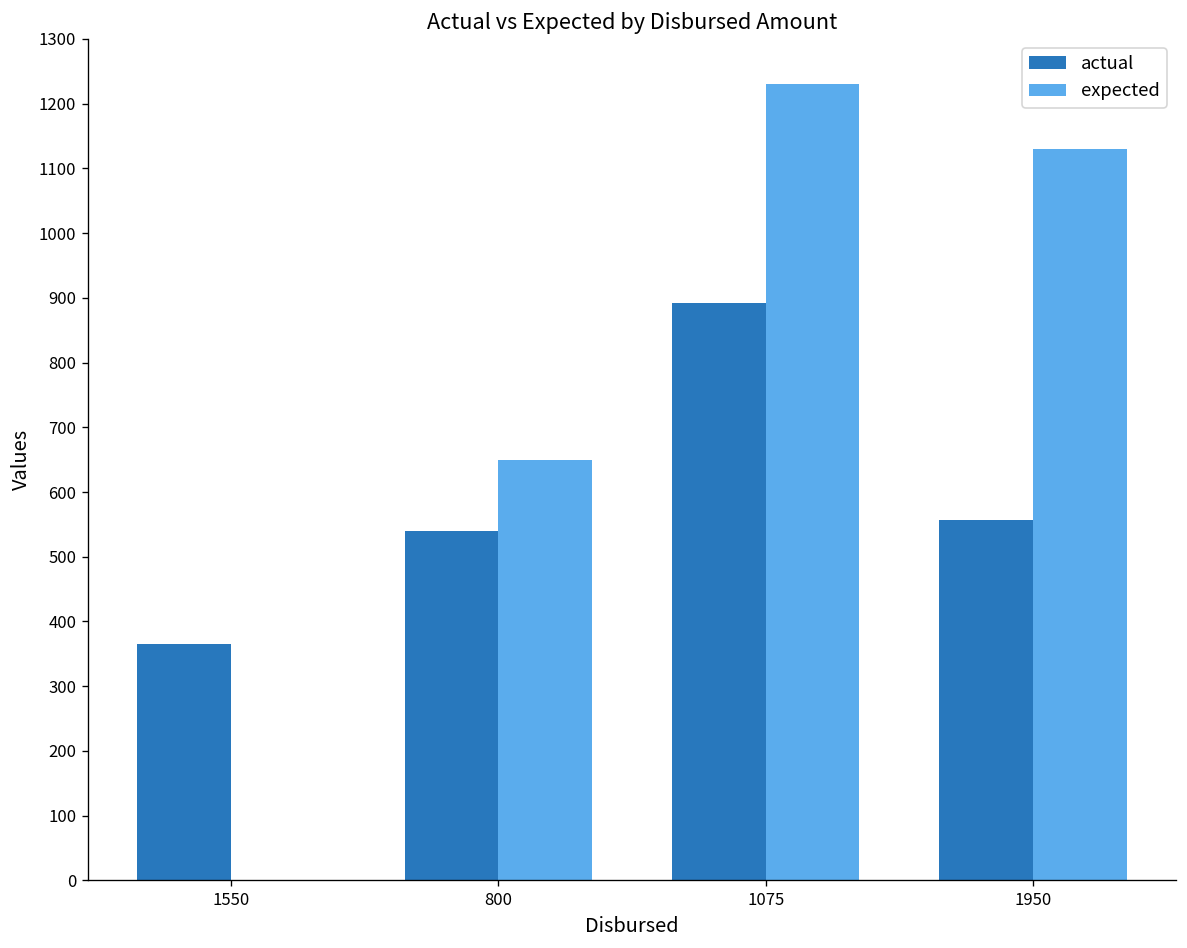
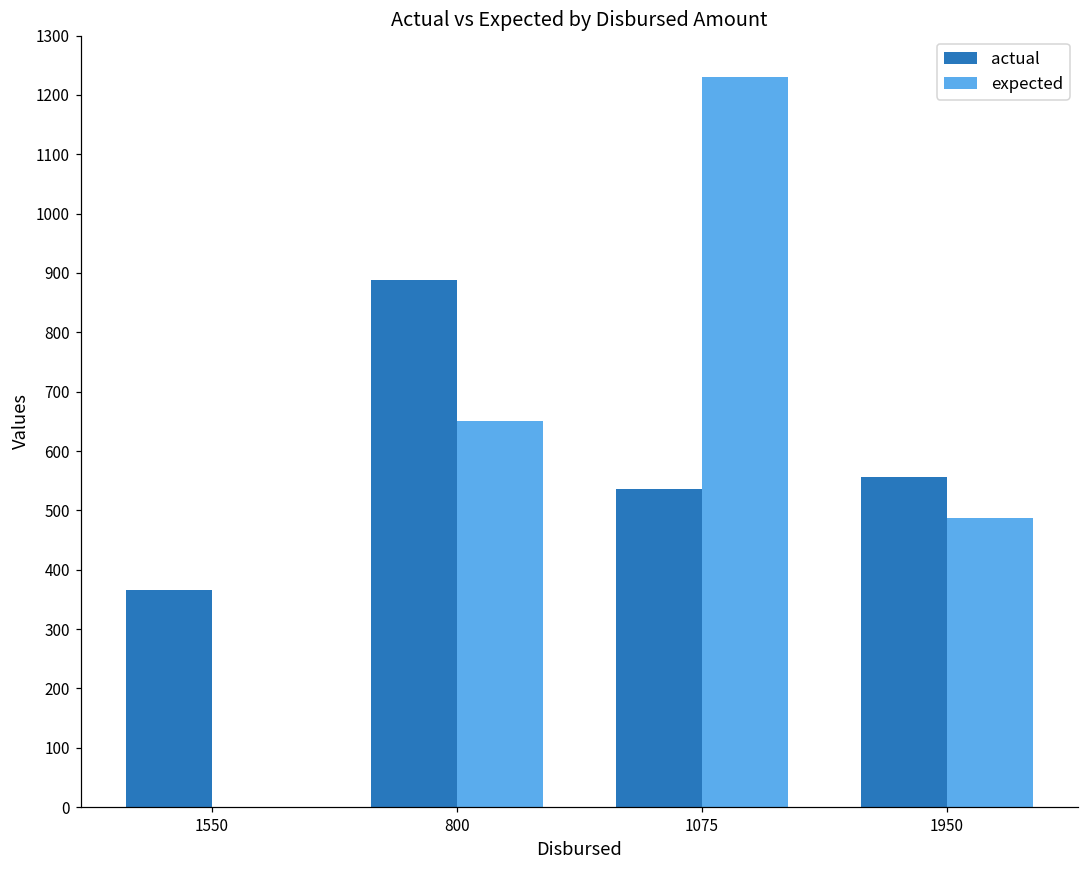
actual, 800: 540 -> 890
actual, 1075: 890 -> 540
expected, 1950: 1130 -> 490
